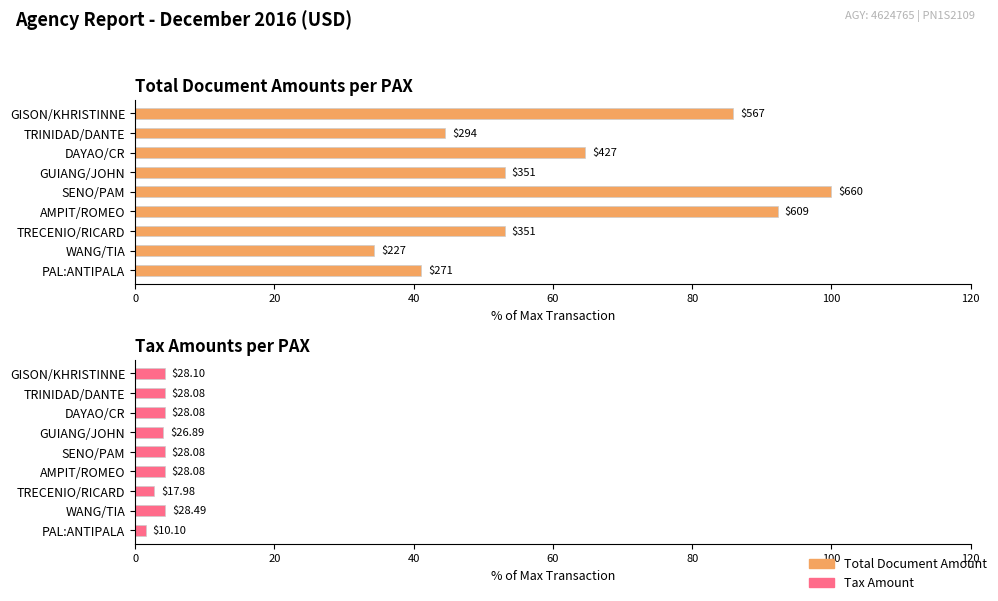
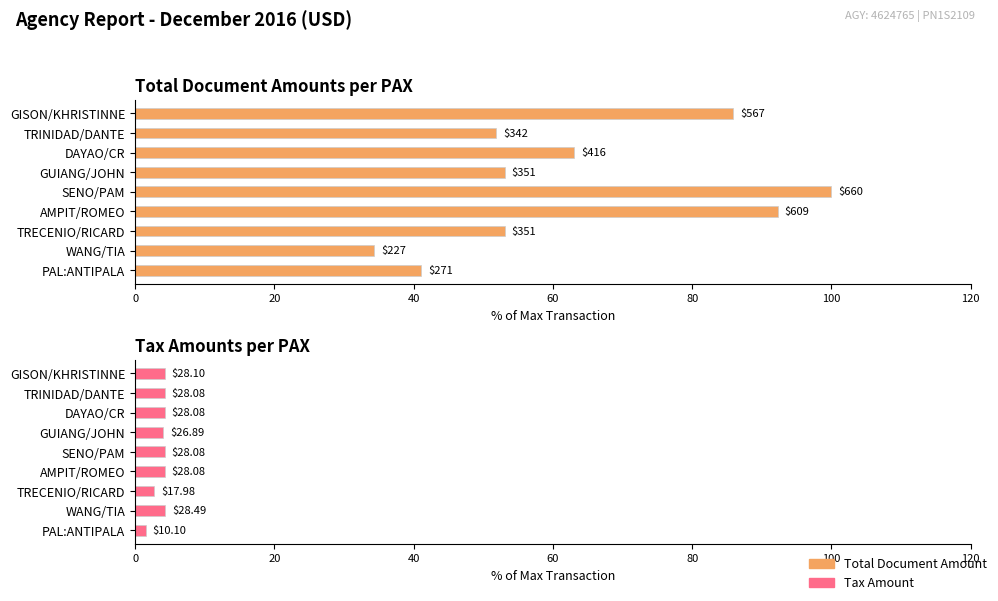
Total Document Amounts per PAX, TRINIDAD/DANTE: $294 -> $342
Total Document Amounts per PAX, DAYAO/CR: $427 -> $416
